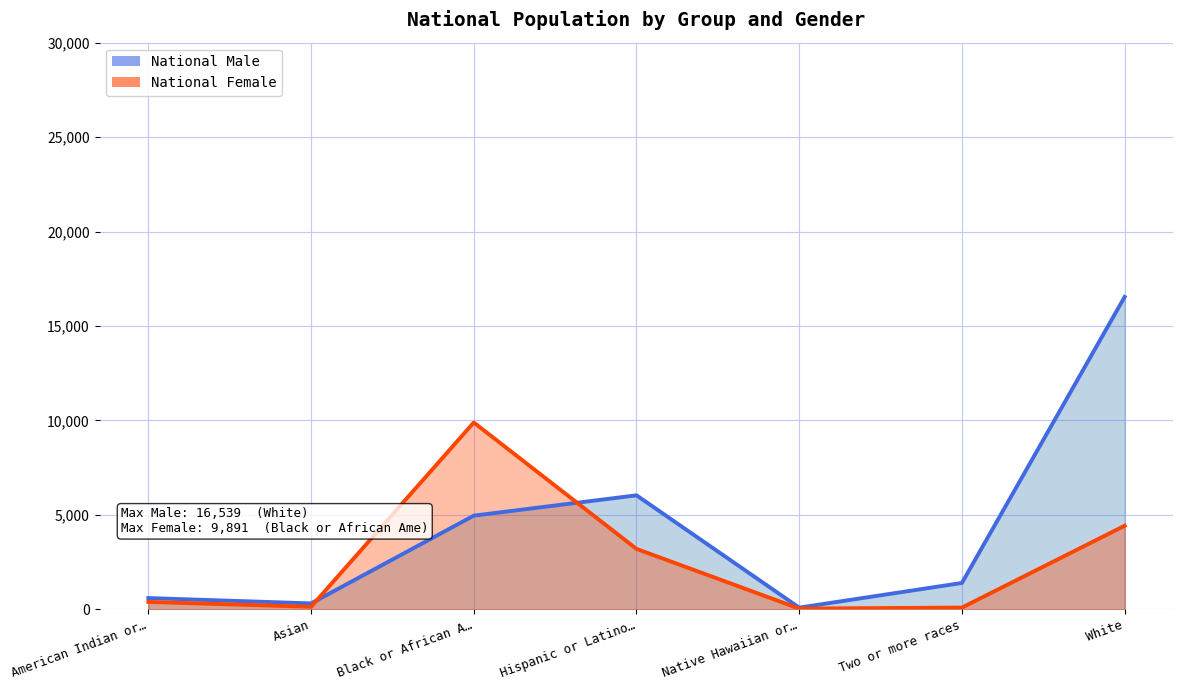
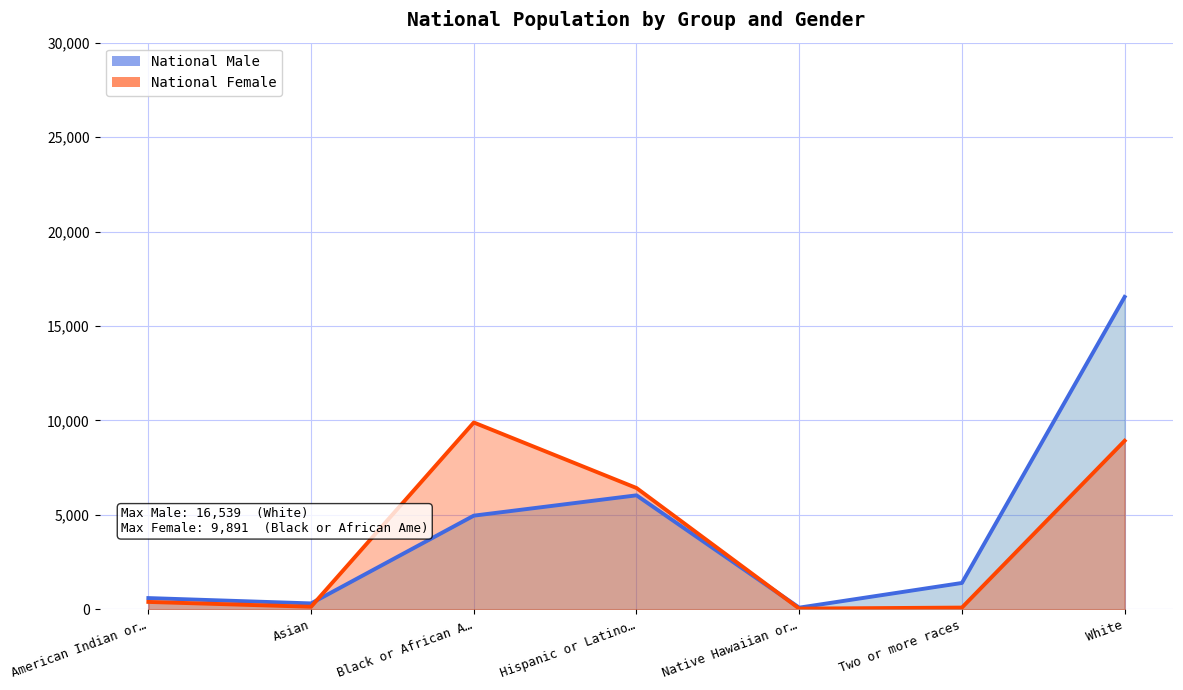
National Female, Hispanic or Latino…: 3,200 -> 6,400
National Female, White: 4,400 -> 8,900
